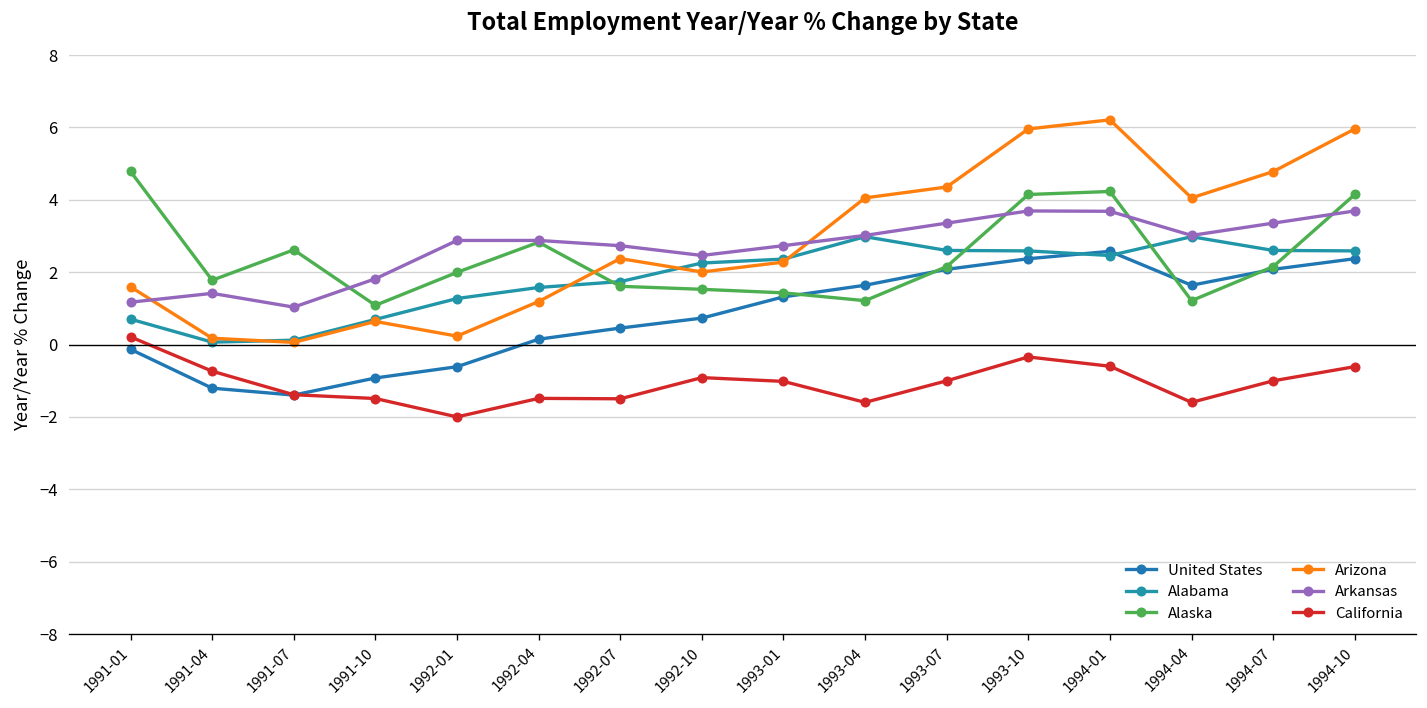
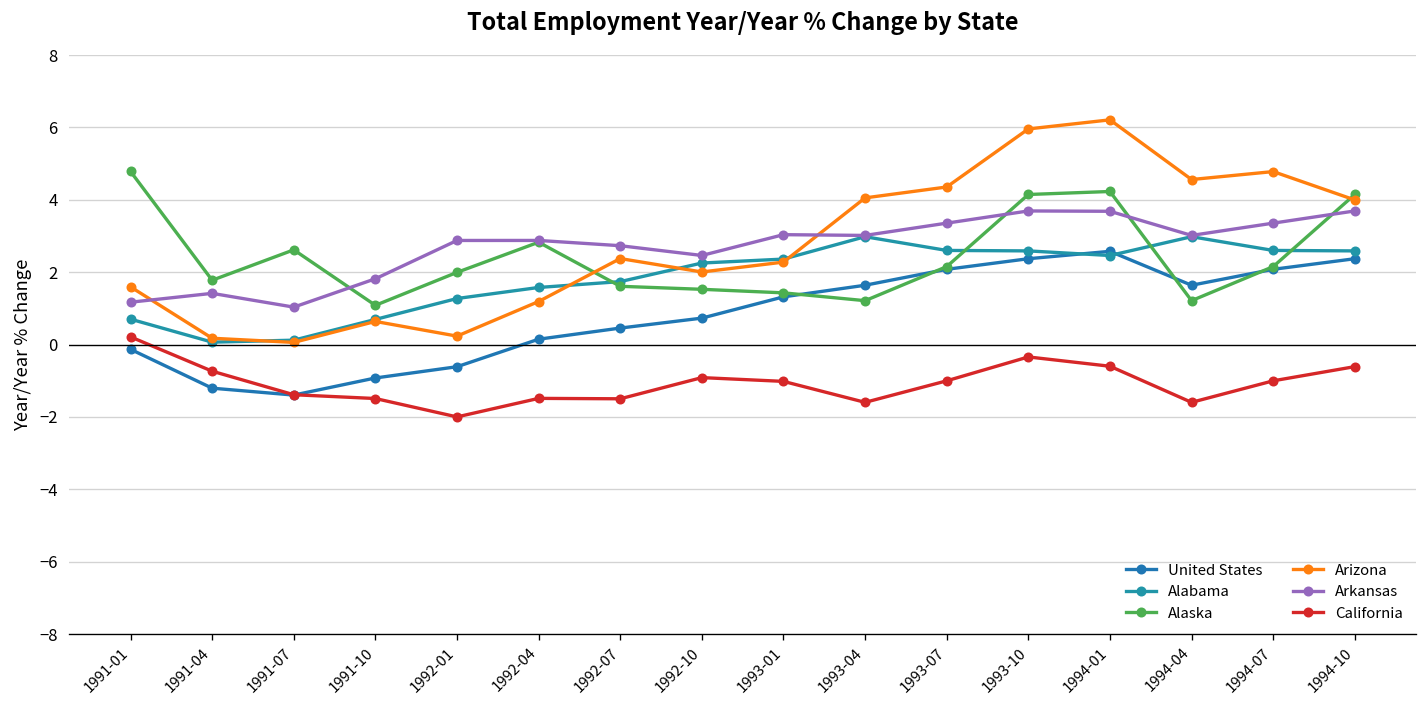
Arkansas, 1993-01: 2.7 -> 3.0
Arizona, 1994-04: 4.1 -> 4.6
Arizona, 1994-10: 6.0 -> 4.0
